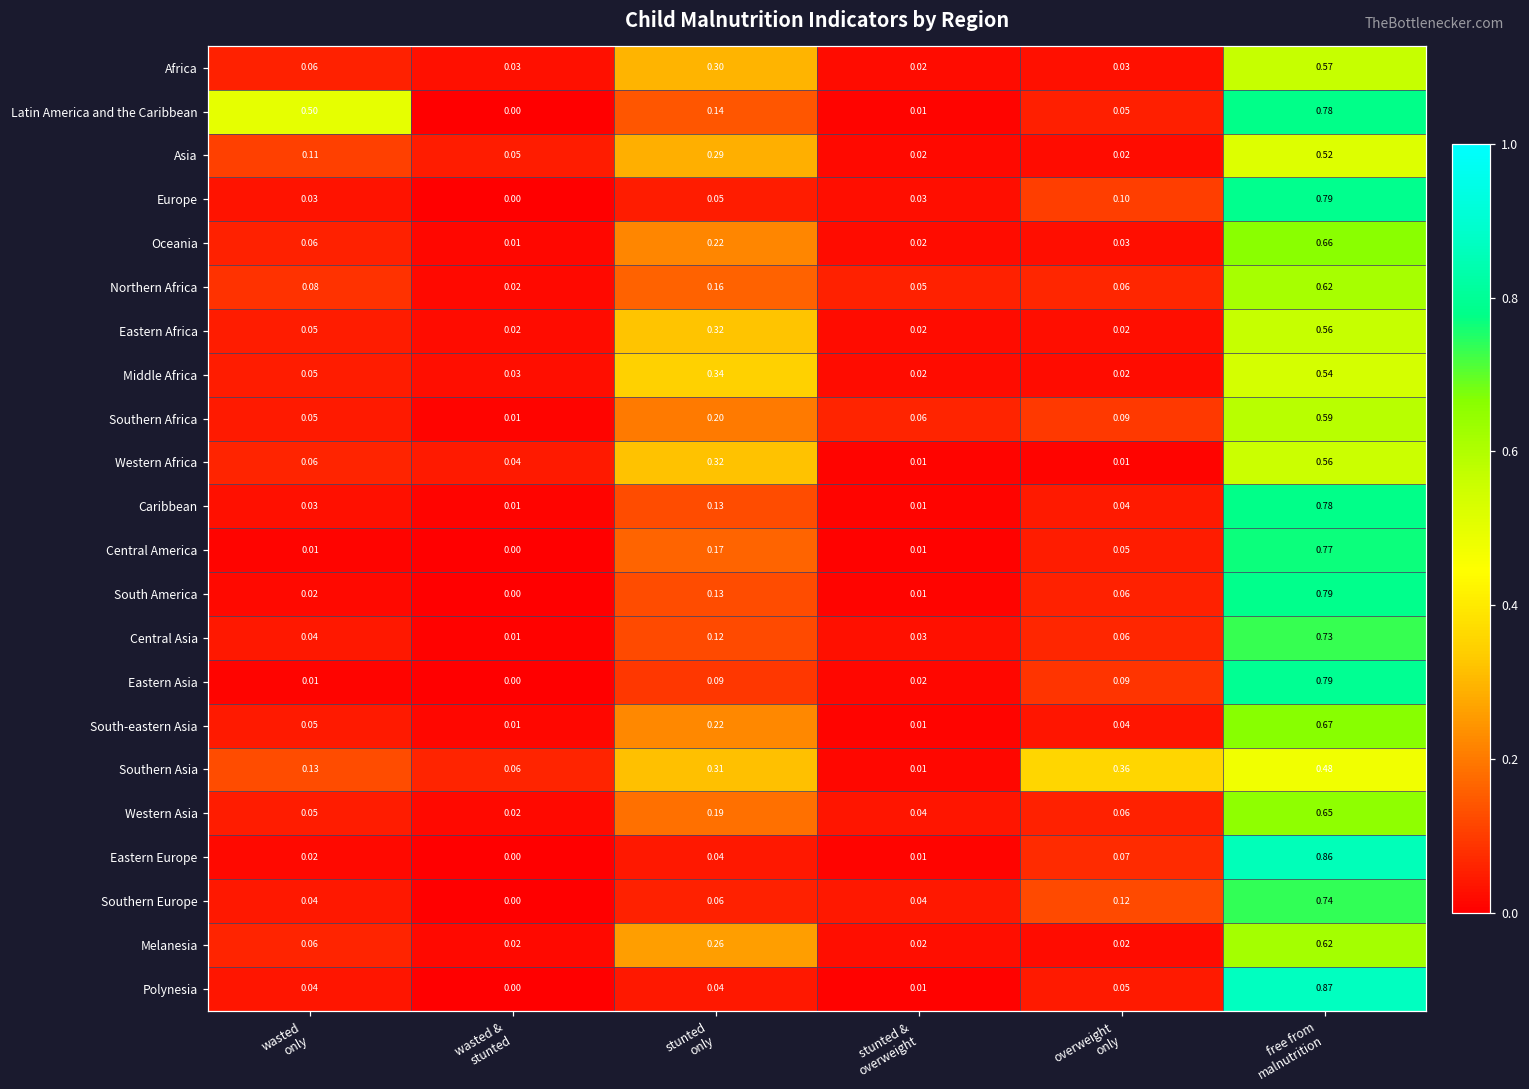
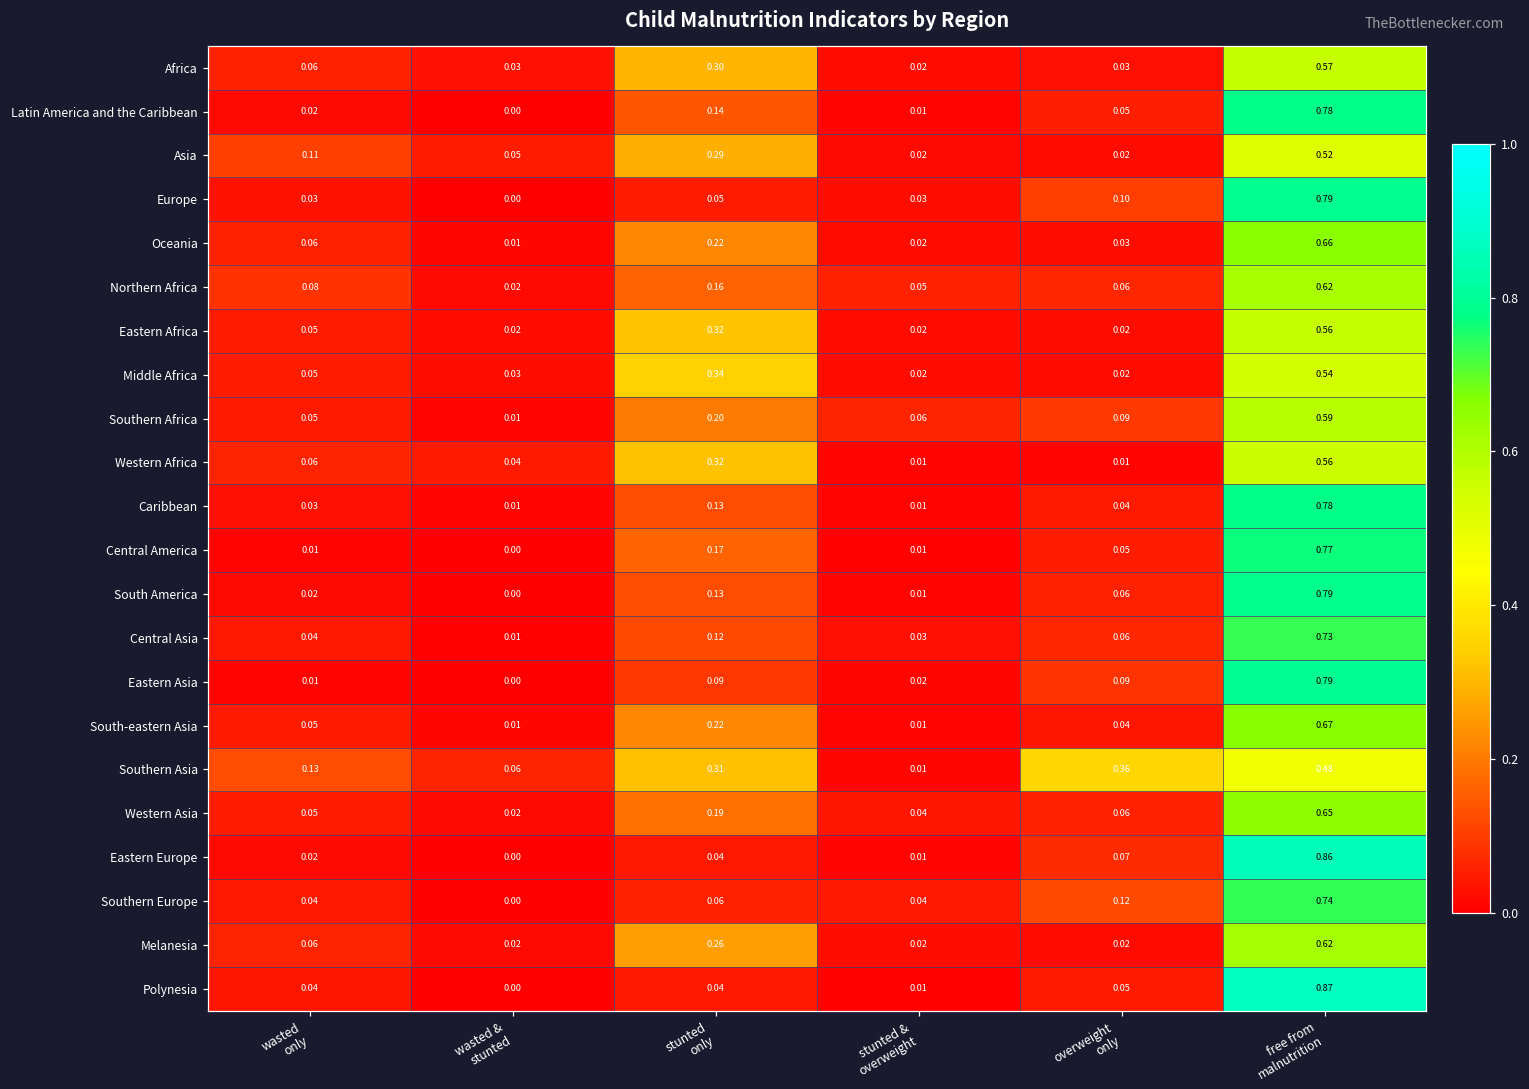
Latin America and the Caribbean, wasted only: 0.50 -> 0.02
